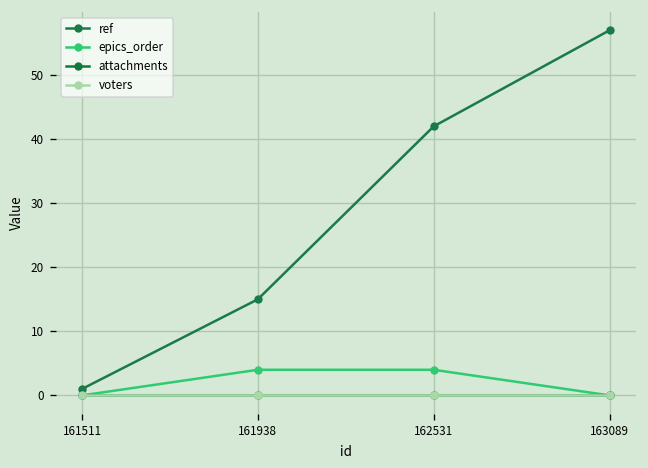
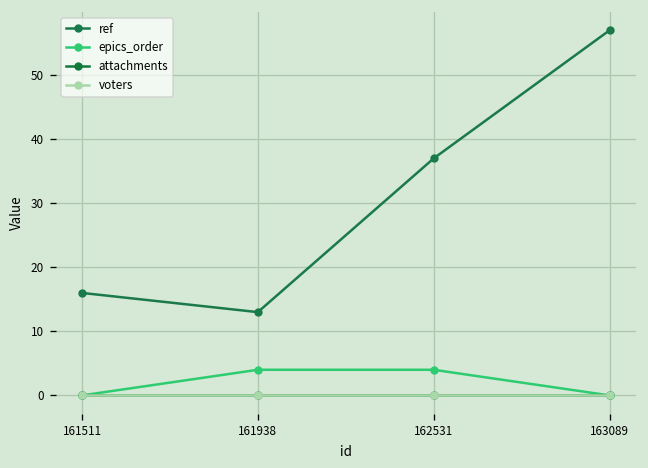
ref, 161511: 1 -> 16
ref, 161938: 15 -> 13
ref, 162531: 42 -> 37
